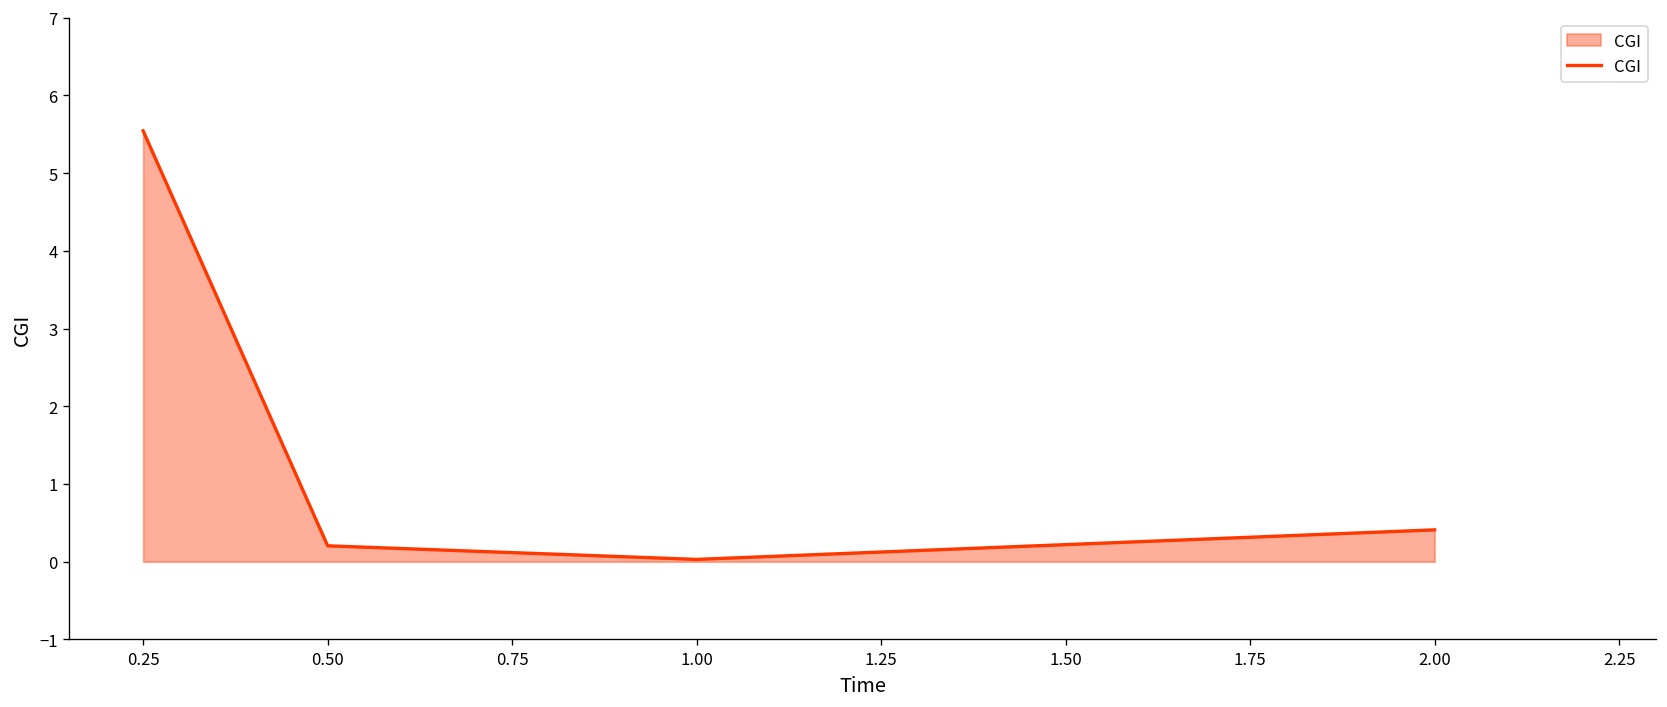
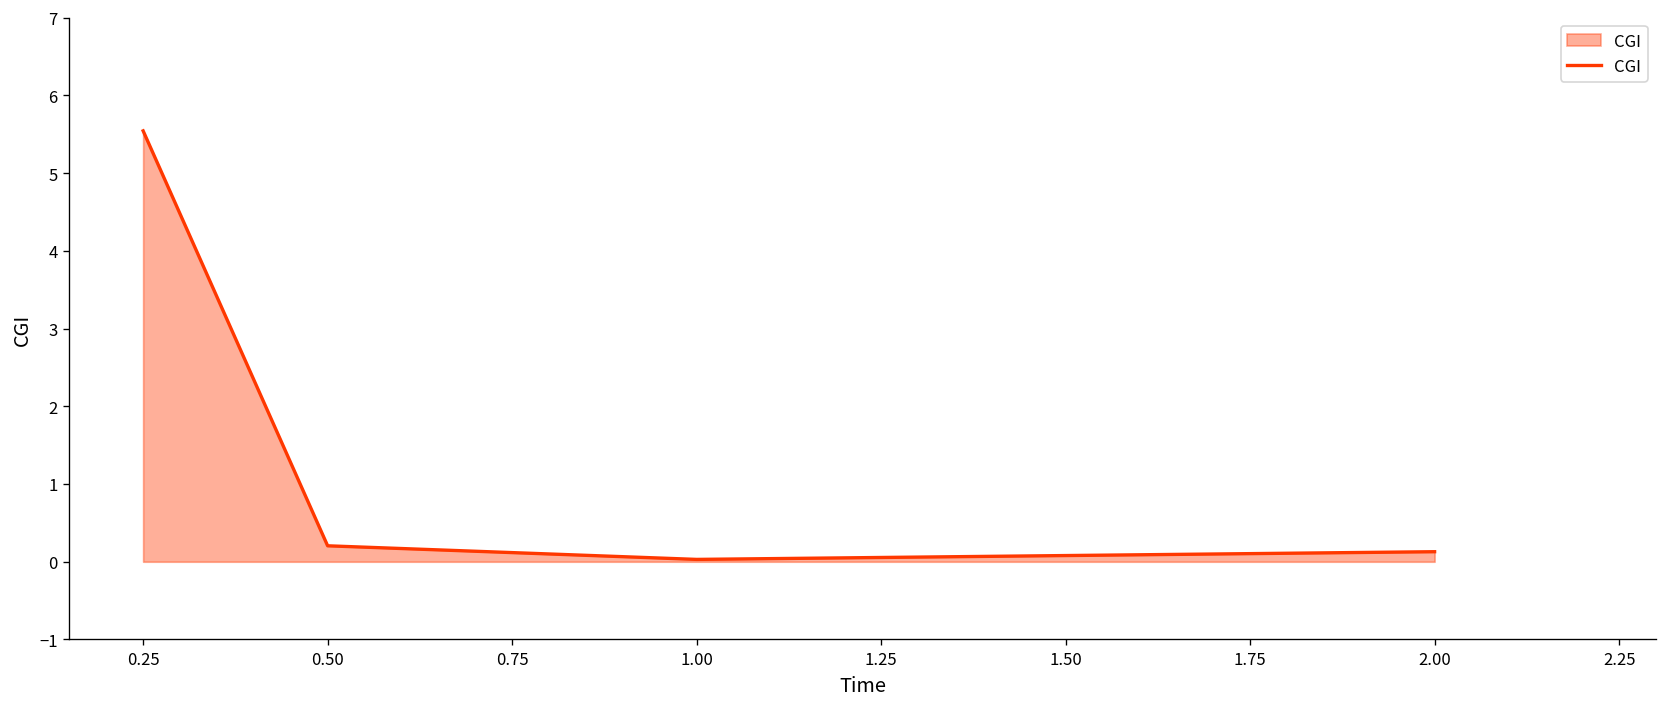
2.00: 0.4 -> 0.1
